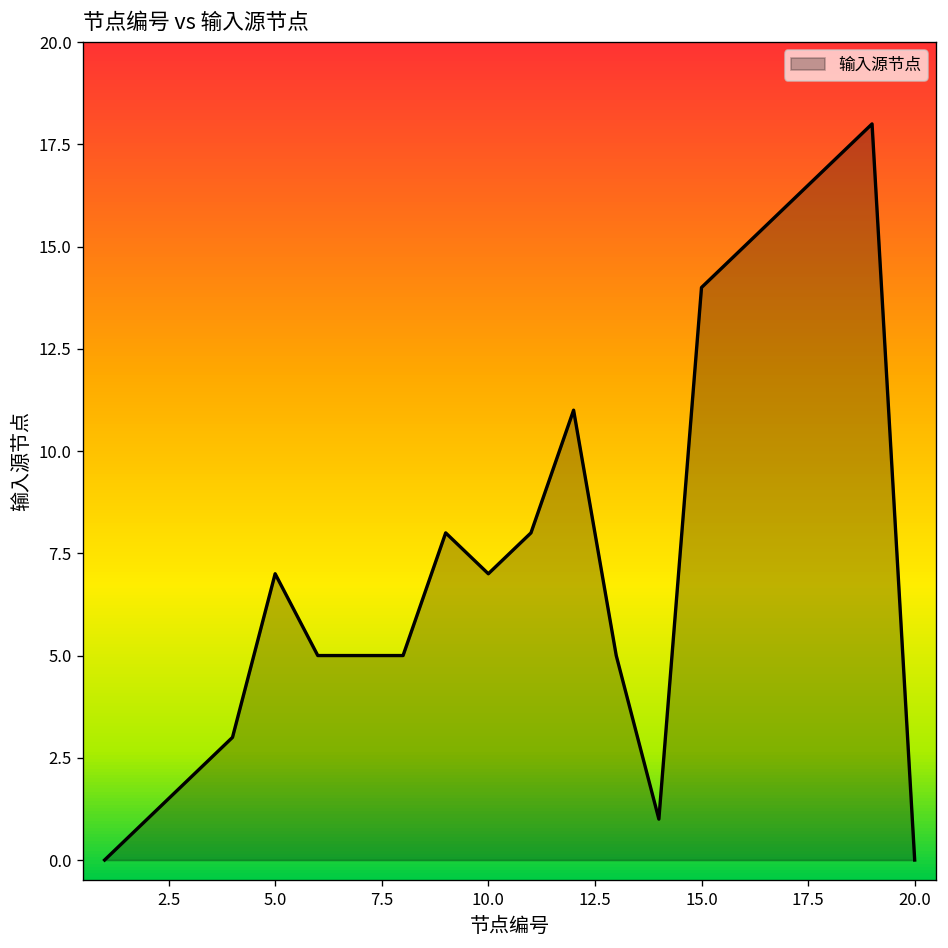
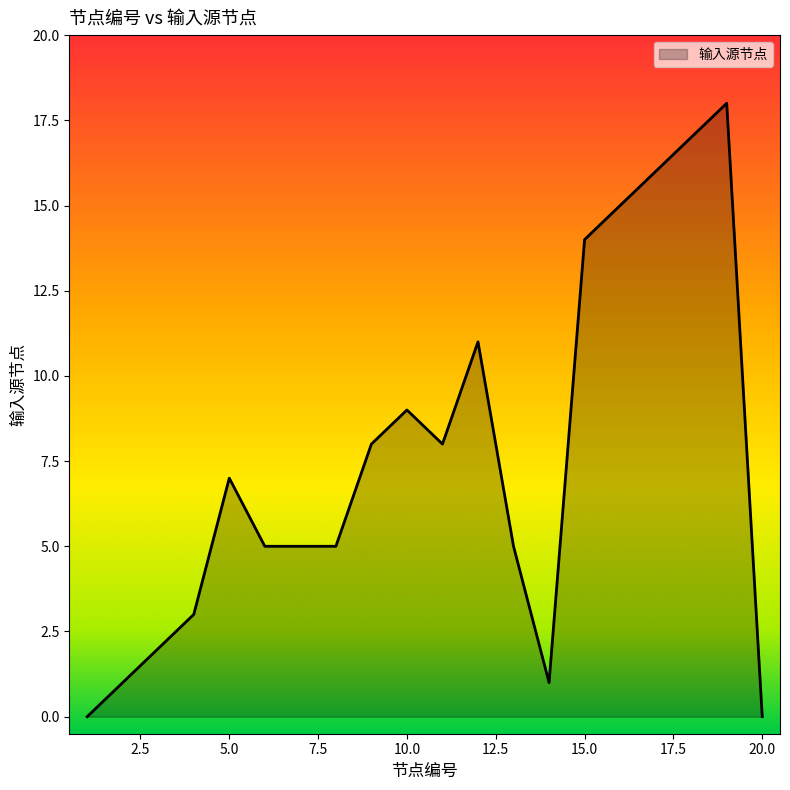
10.0: 7 -> 9
